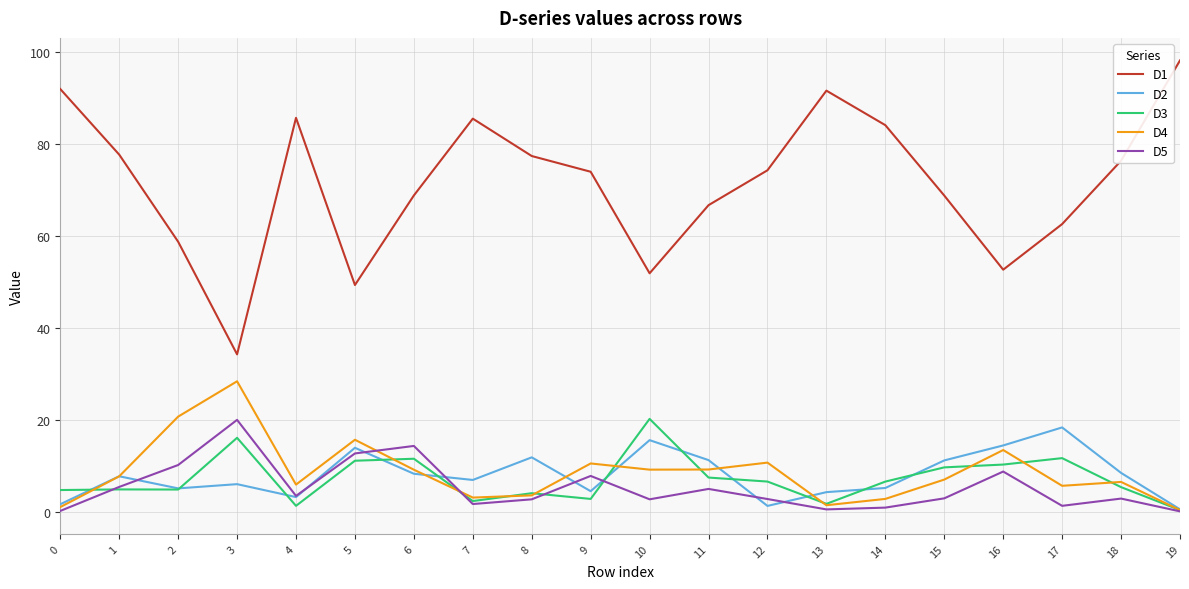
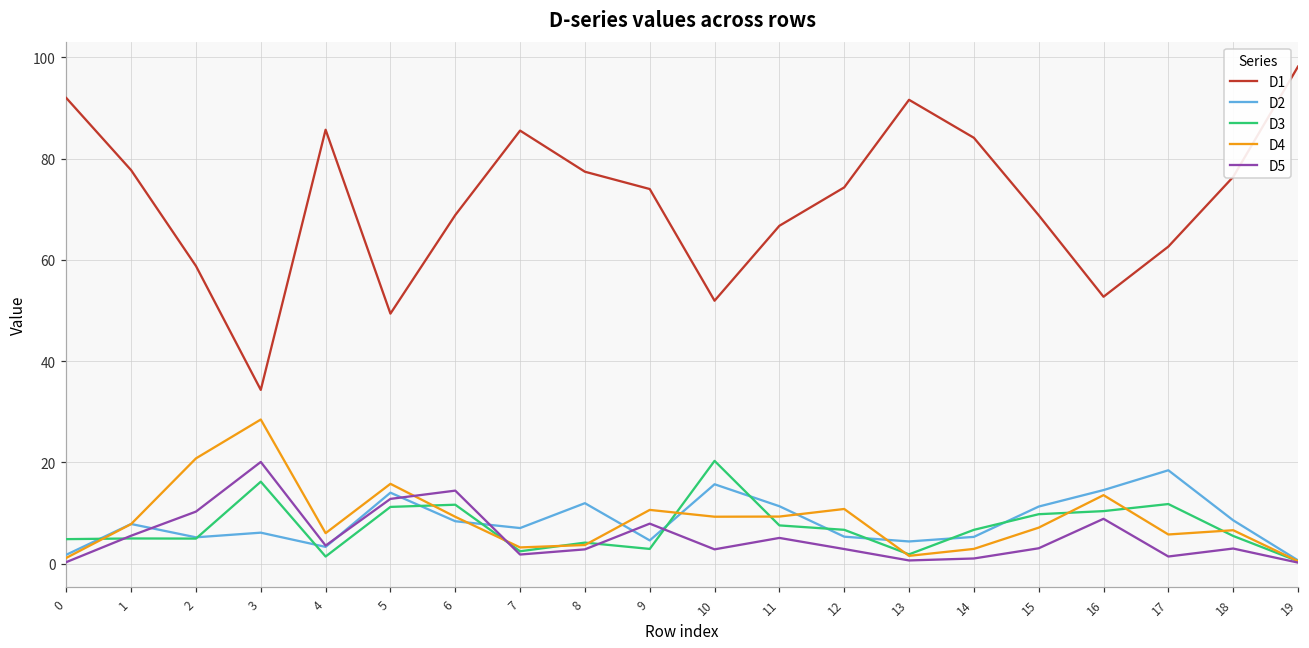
D2, 12: 1 -> 5
